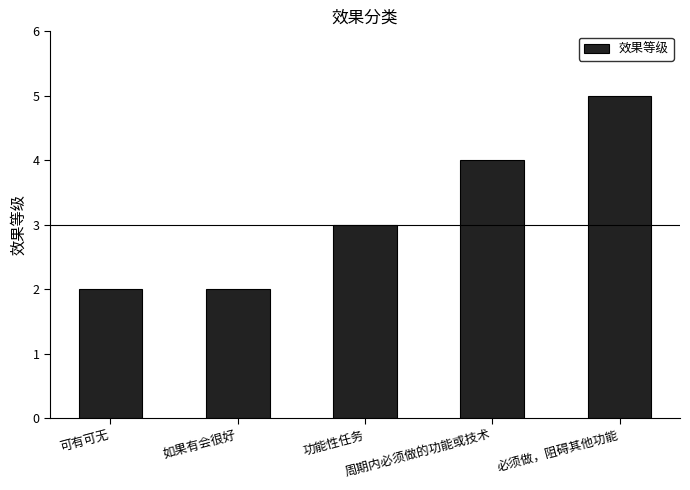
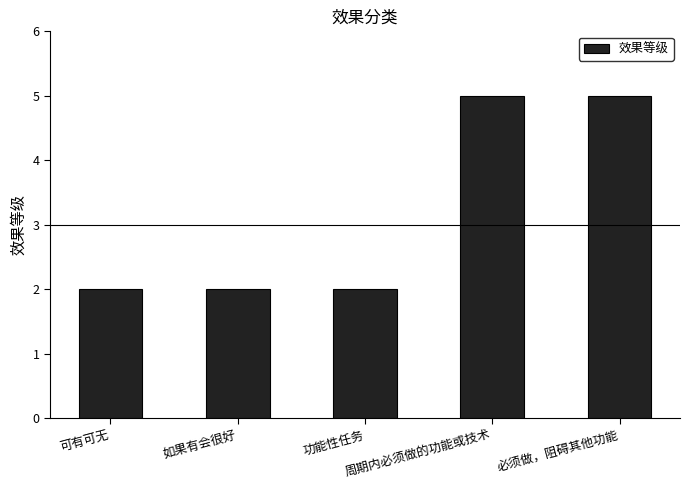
功能性任务: 3 -> 2
周期内必须做的功能或技术: 4 -> 5
